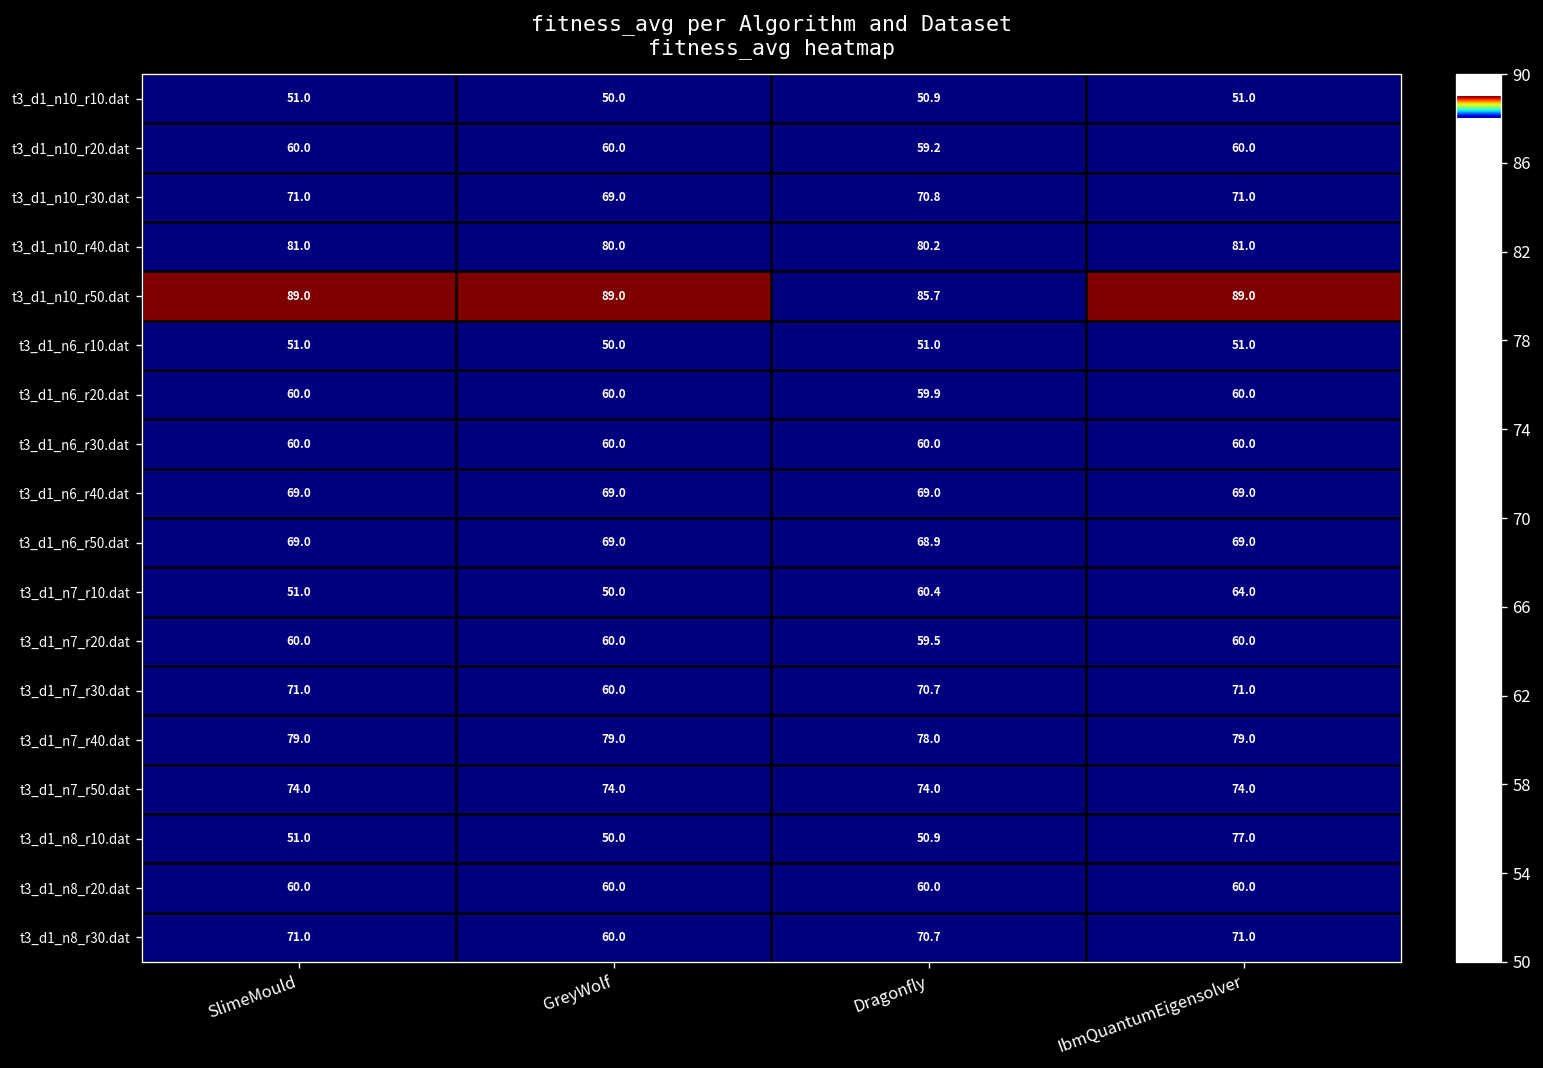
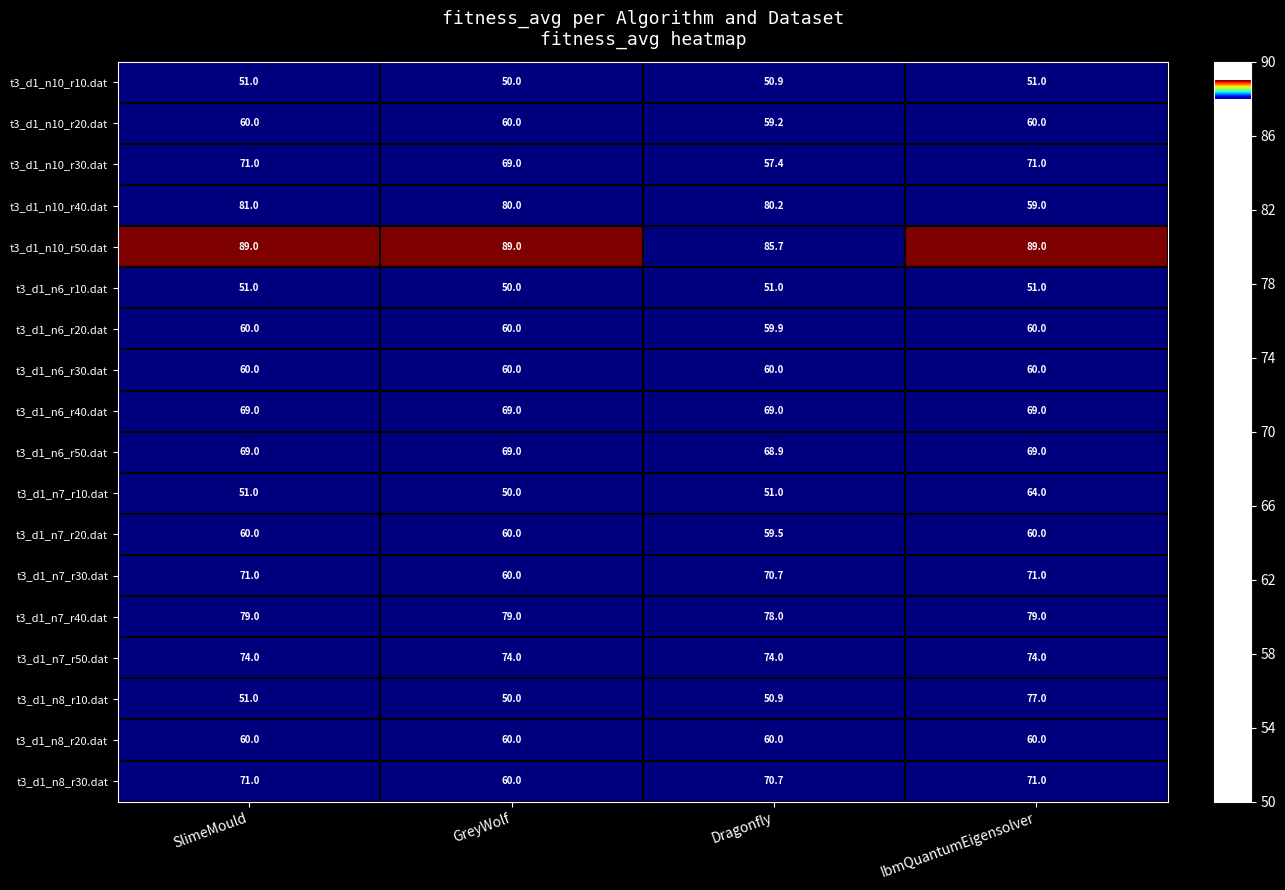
t3_d1_n10_r30.dat, Dragonfly: 70.8 -> 57.4
t3_d1_n10_r40.dat, IbmQuantumEigensolver: 81.0 -> 59.0
t3_d1_n7_r10.dat, Dragonfly: 60.4 -> 51.0
